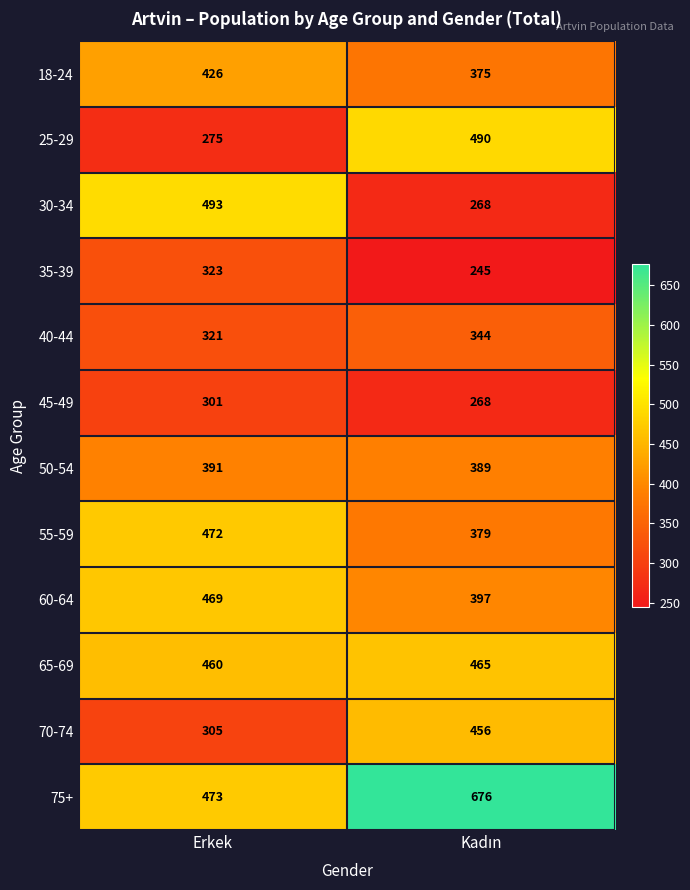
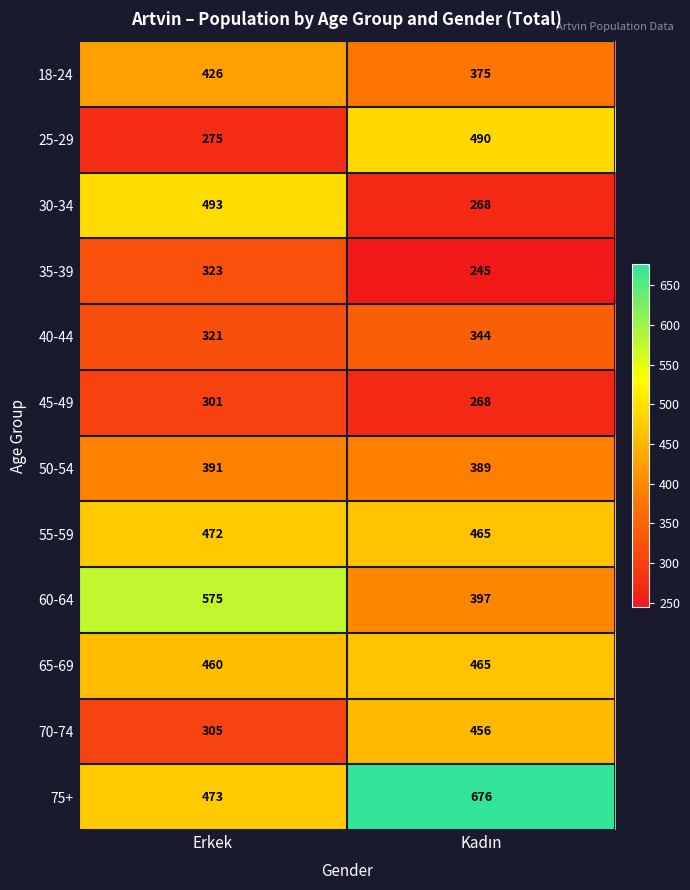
55-59, Kadın: 379 -> 465
60-64, Erkek: 469 -> 575
